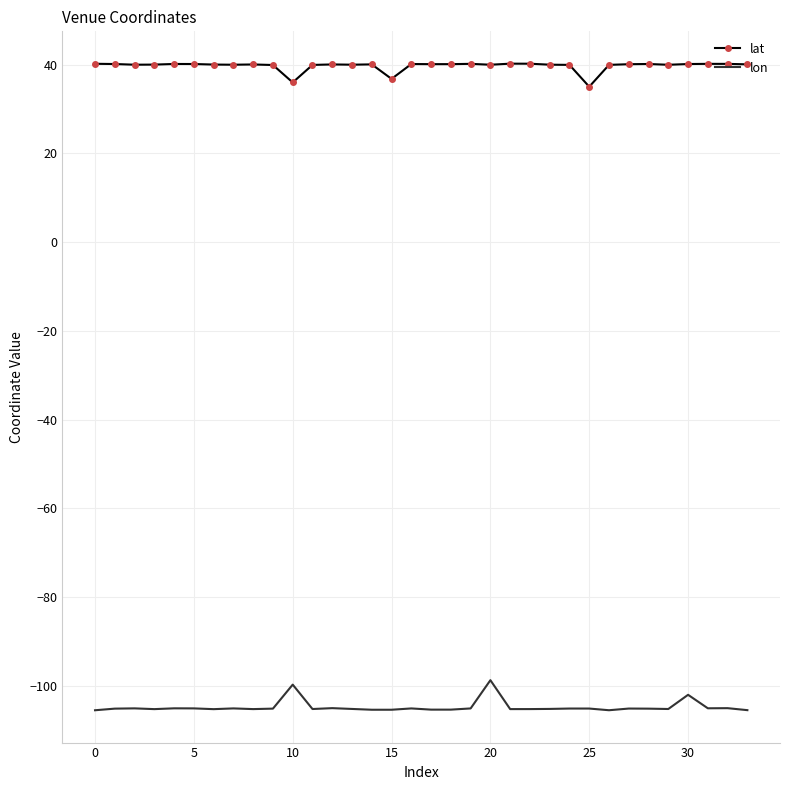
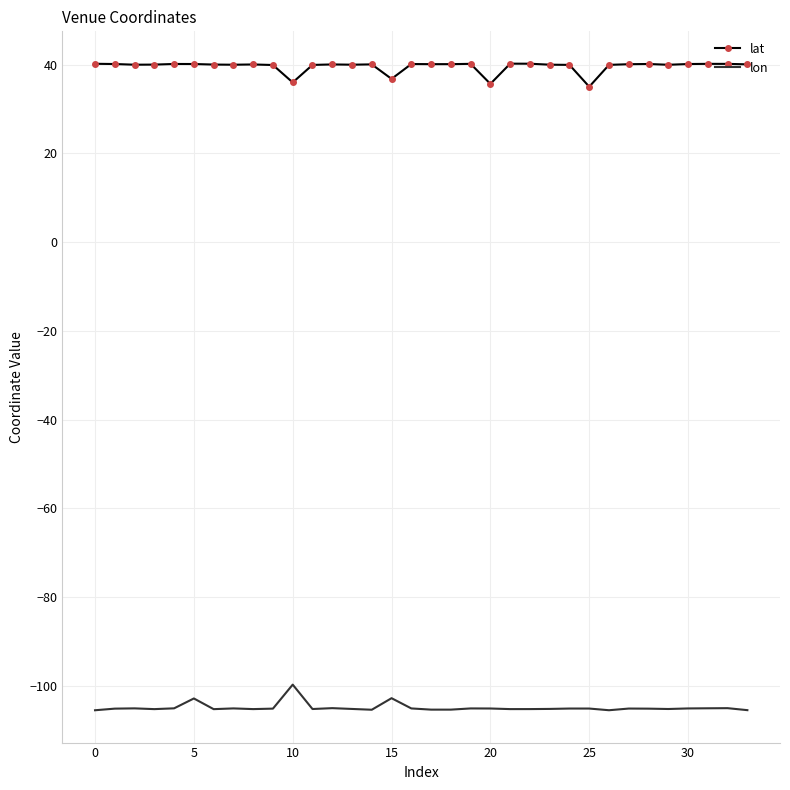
lon, 5: -105 -> -103
lon, 15: -105 -> -103
lat, 20: 40 -> 36
lon, 20: -99 -> -105
lon, 30: -102 -> -105
